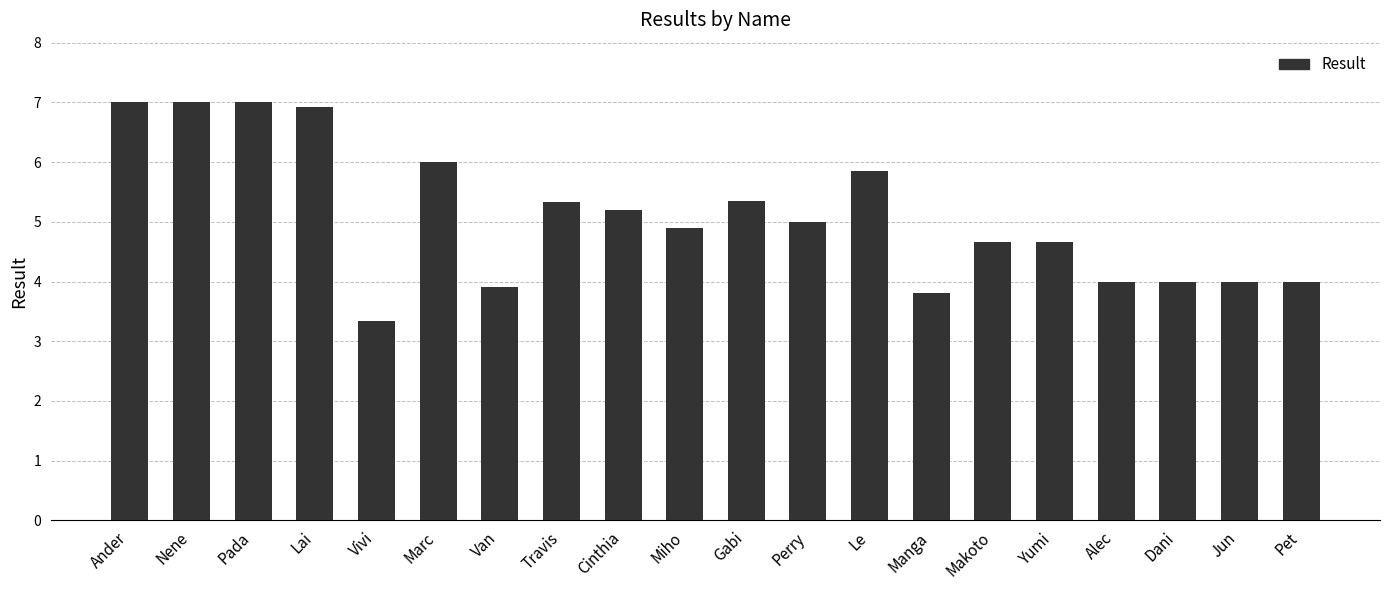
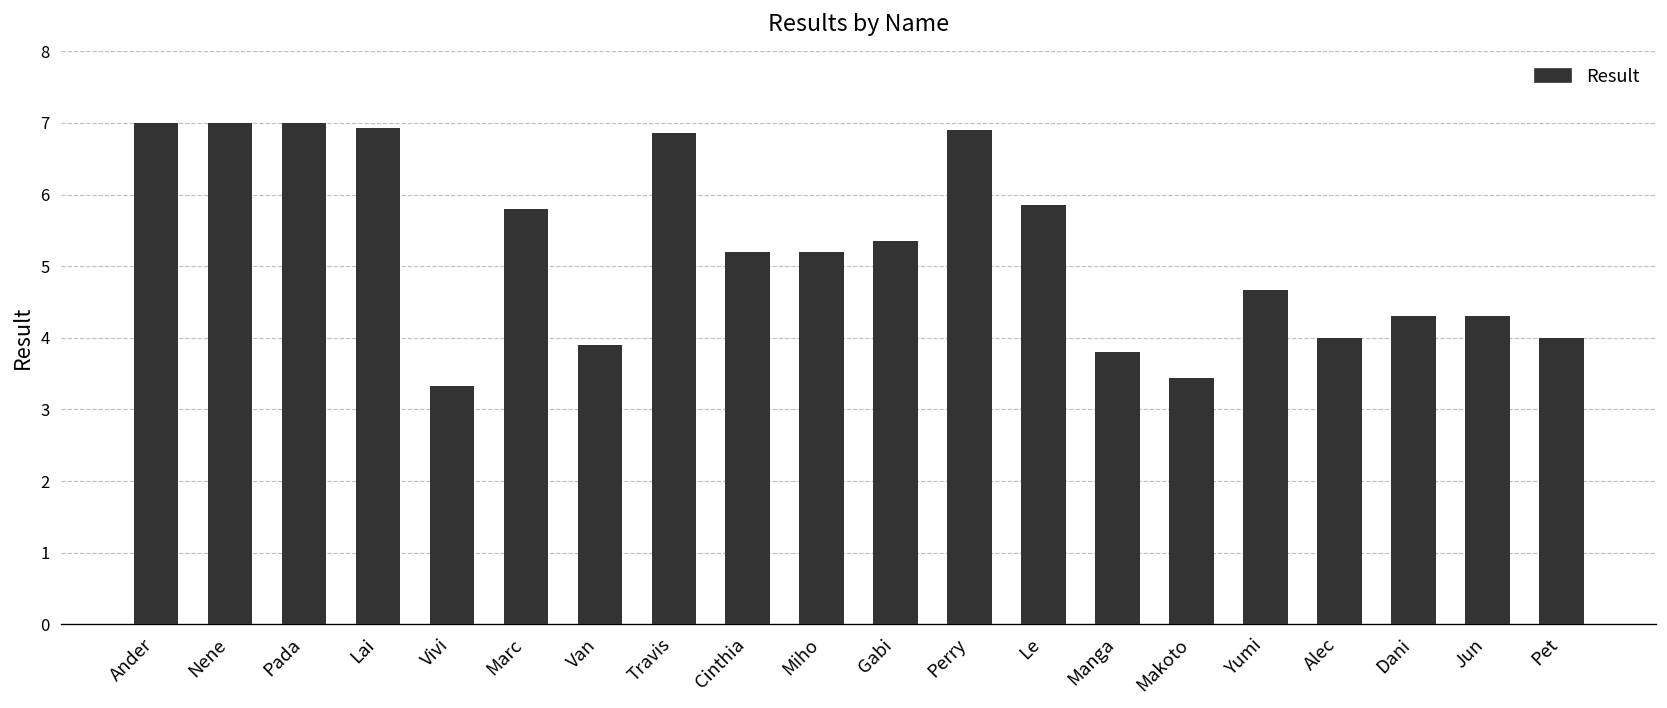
Marc: 6.0 -> 5.8
Travis: 5.3 -> 6.9
Miho: 4.9 -> 5.2
Perry: 5.0 -> 6.9
Makoto: 4.7 -> 3.4
Dani: 4.0 -> 4.3
Jun: 4.0 -> 4.3
